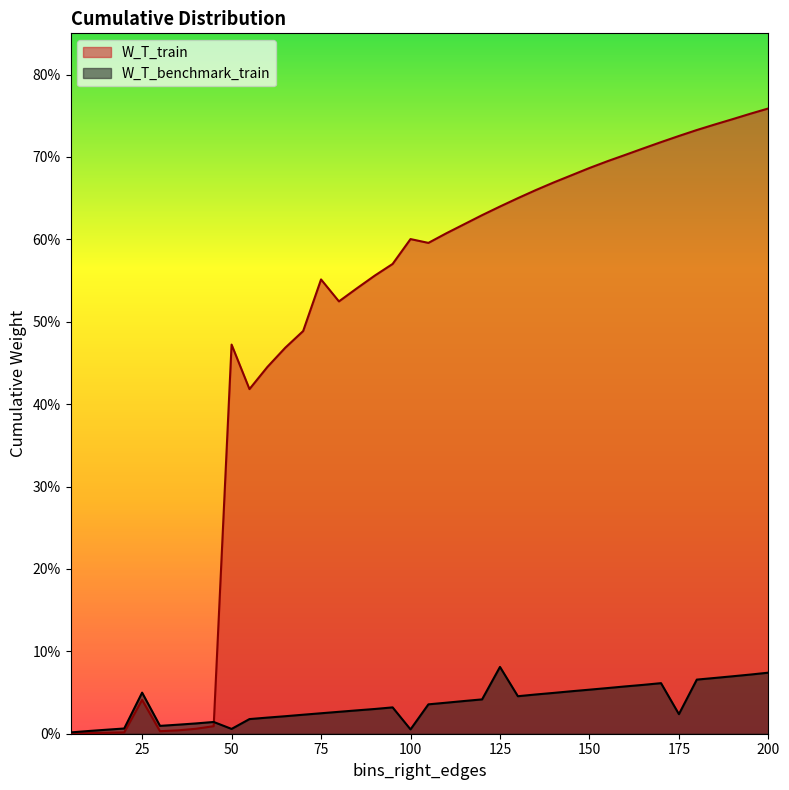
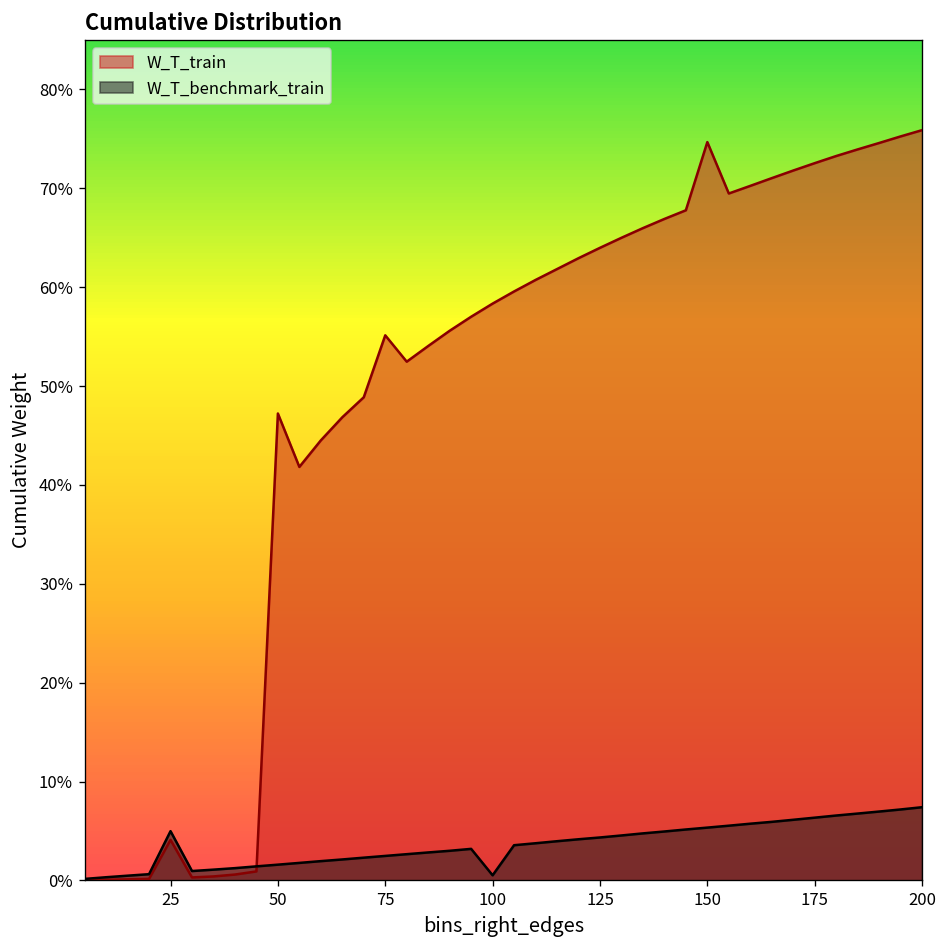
W_T_benchmark_train, 50: 1% -> 2%
W_T_train, 100: 60% -> 58%
W_T_benchmark_train, 125: 8% -> 4%
W_T_train, 150: 69% -> 75%
W_T_benchmark_train, 175: 2% -> 6%
